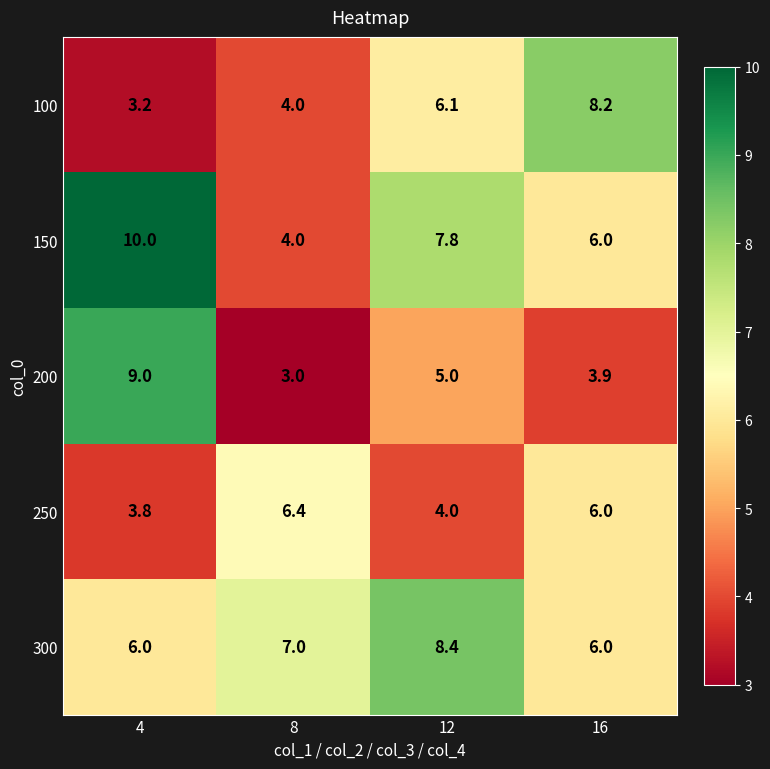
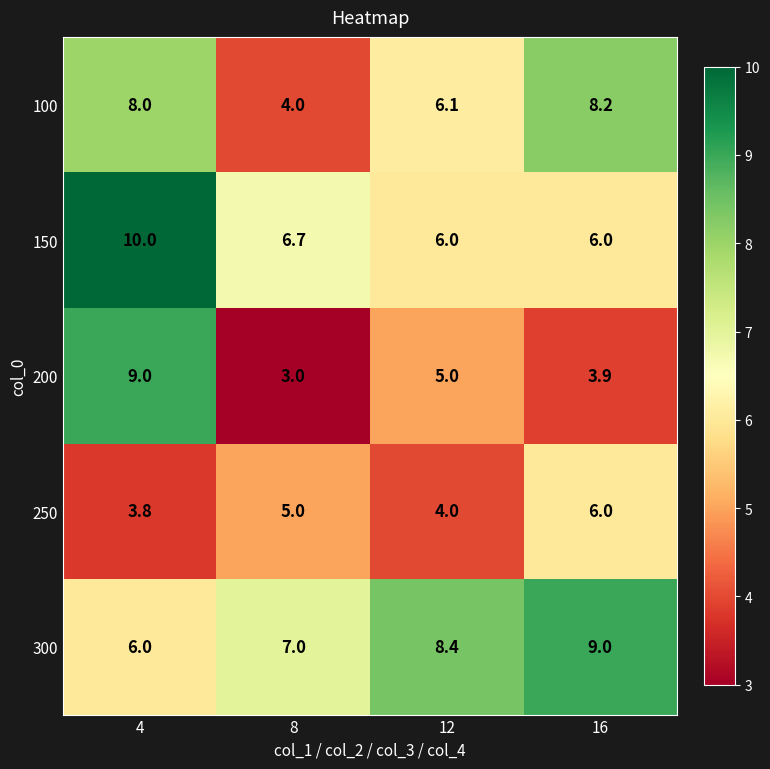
100, 4: 3.2 -> 8.0
150, 8: 4.0 -> 6.7
150, 12: 7.8 -> 6.0
250, 8: 6.4 -> 5.0
300, 16: 6.0 -> 9.0
